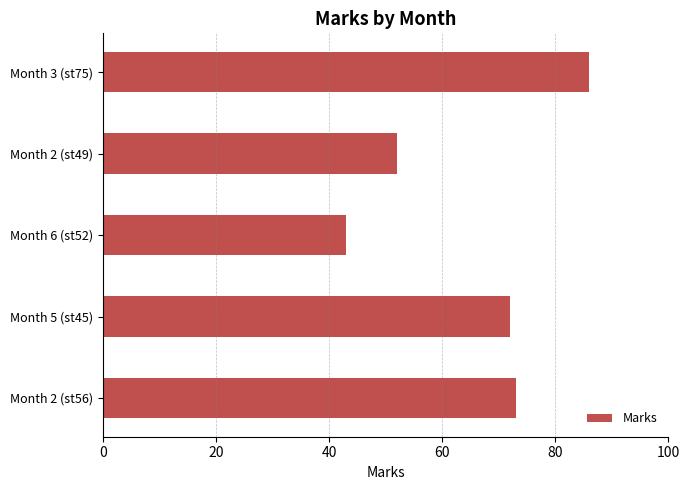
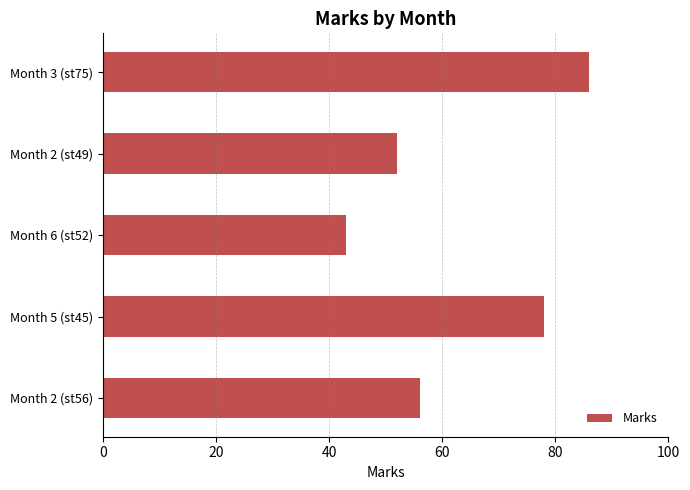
Month 5 (st45): 72 -> 78
Month 2 (st56): 73 -> 56
